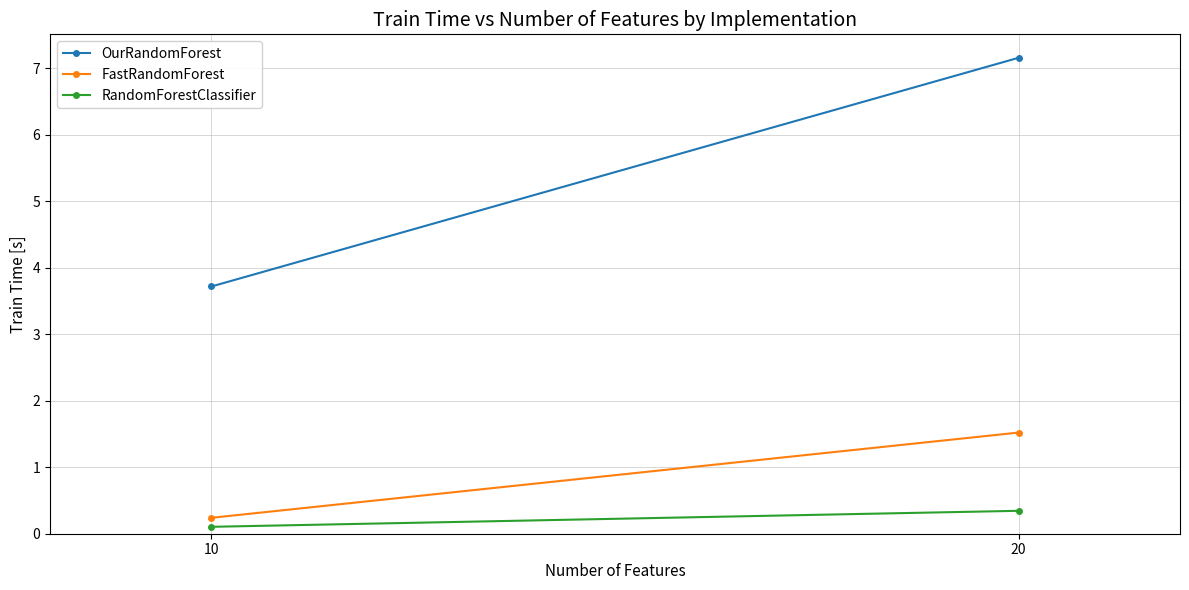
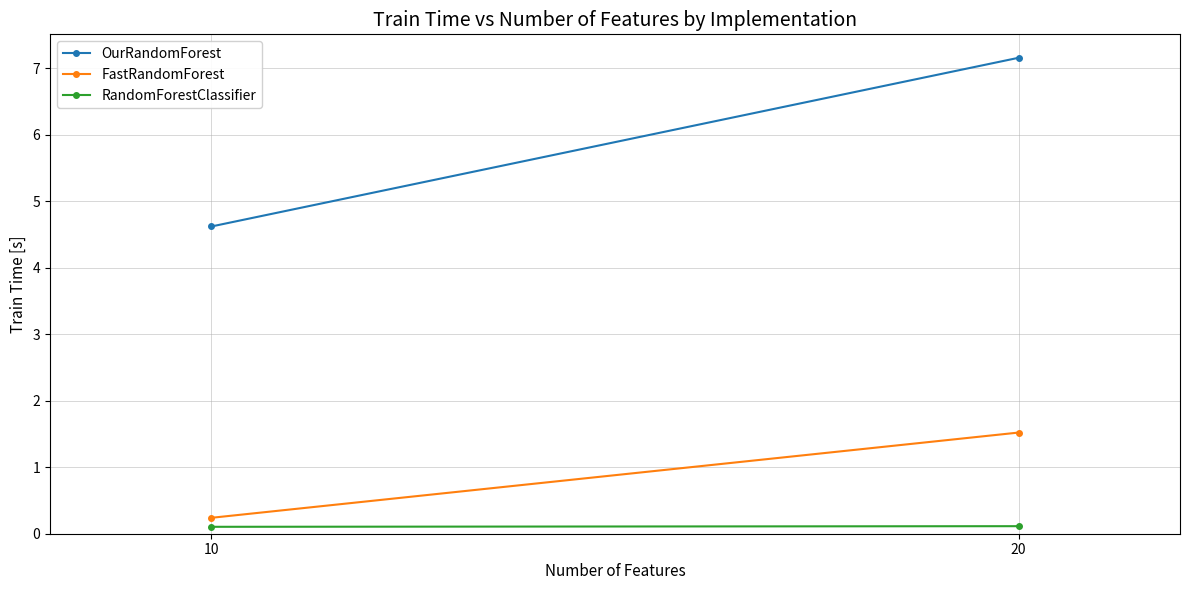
OurRandomForest, 10: 3.7 -> 4.6
RandomForestClassifier, 20: 0.3 -> 0.1
